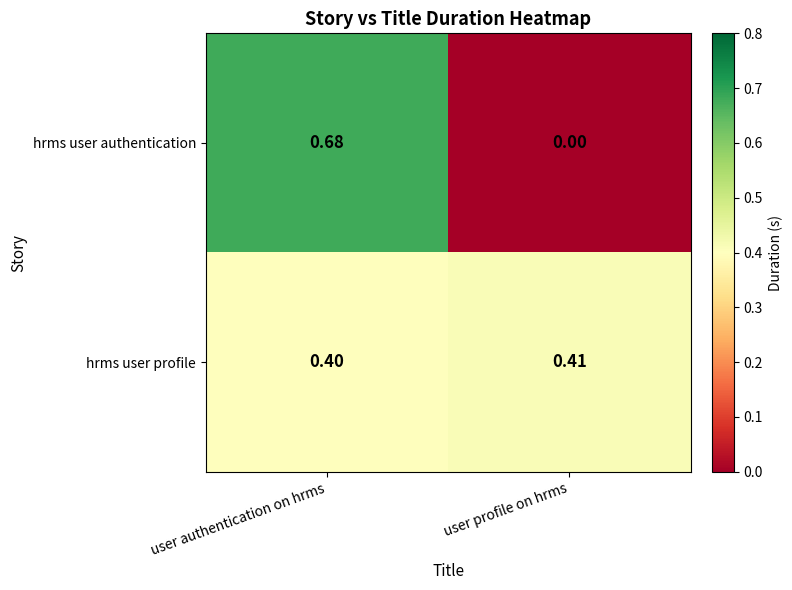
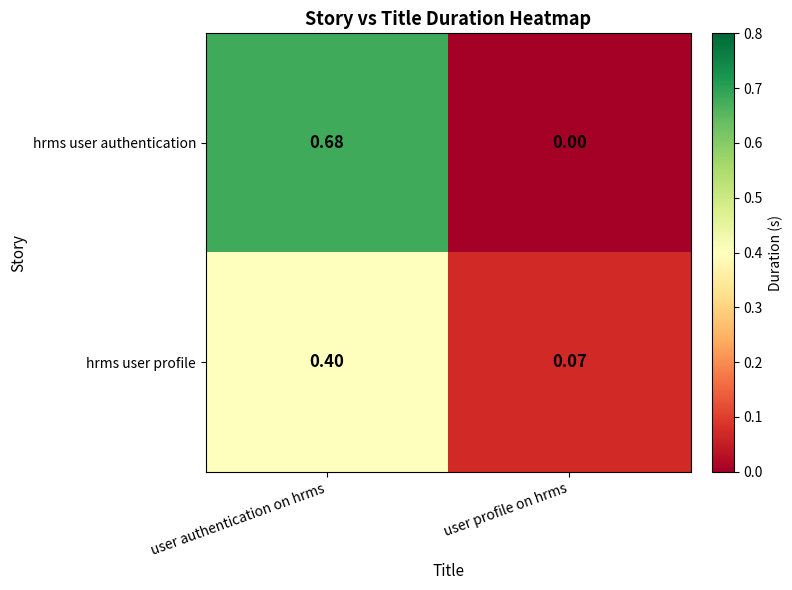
hrms user profile, user profile on hrms: 0.41 -> 0.07
